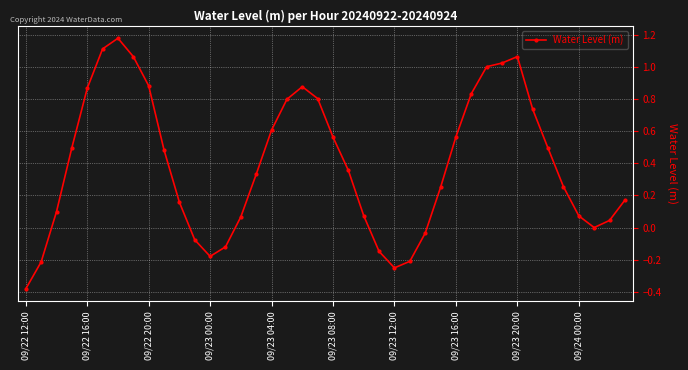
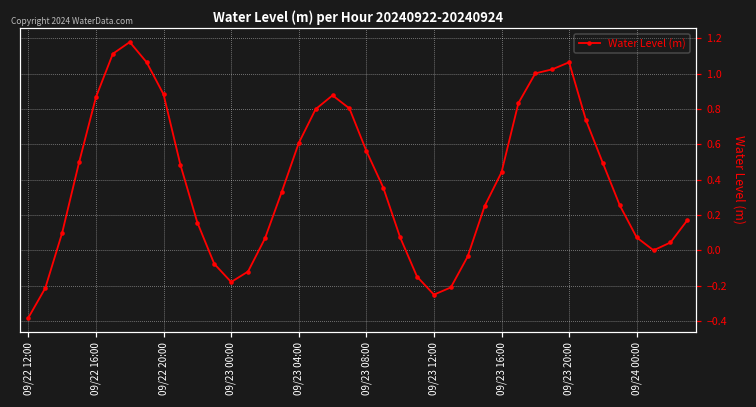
09/23 16:00: 0.57 -> 0.44
